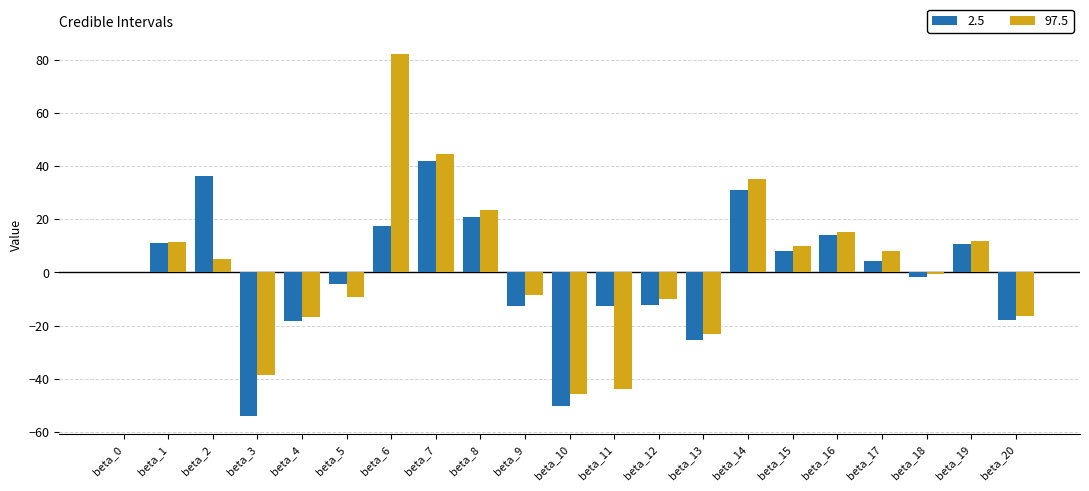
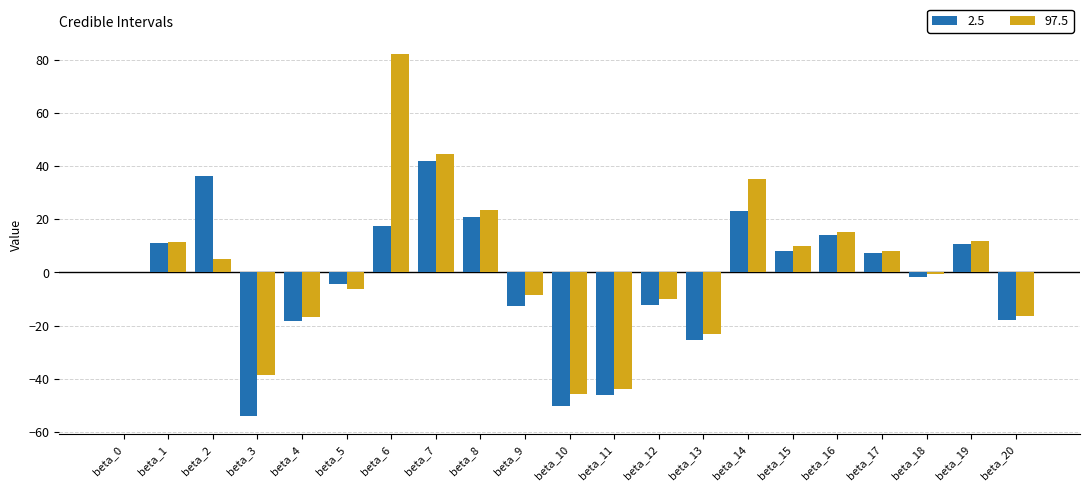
97.5, beta_5: -9 -> -6
2.5, beta_11: -13 -> -46
2.5, beta_14: 31 -> 23
2.5, beta_17: 4 -> 7
